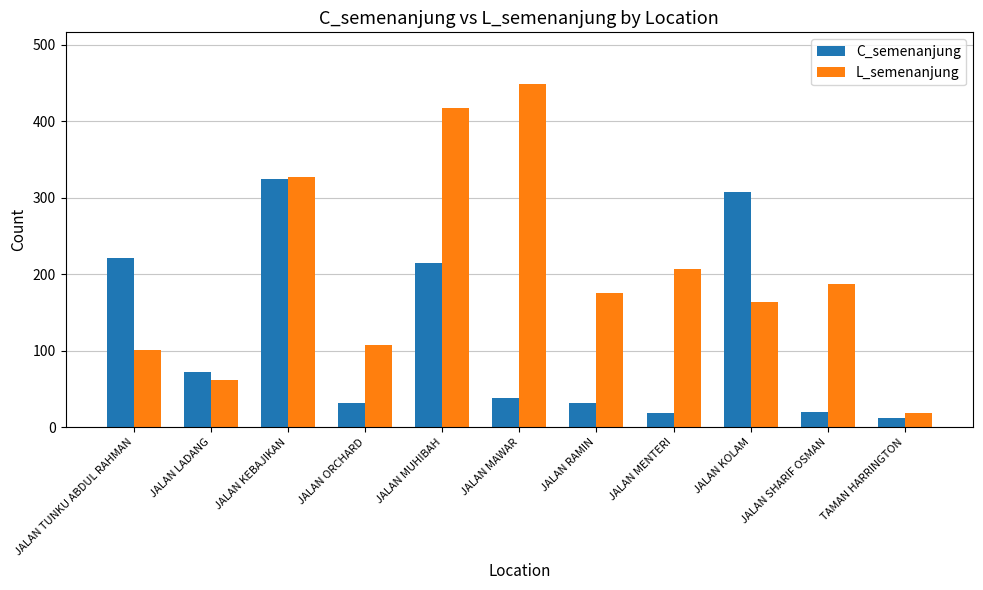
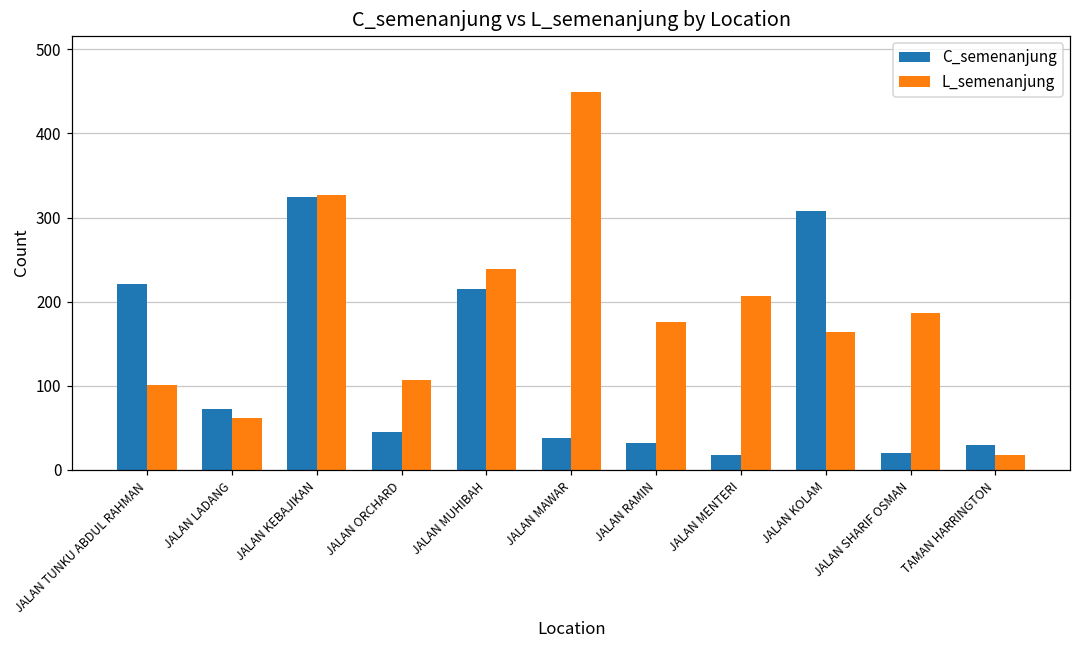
C_semenanjung, JALAN ORCHARD: 30 -> 50
L_semenanjung, JALAN MUHIBAH: 420 -> 240
C_semenanjung, TAMAN HARRINGTON: 10 -> 30
